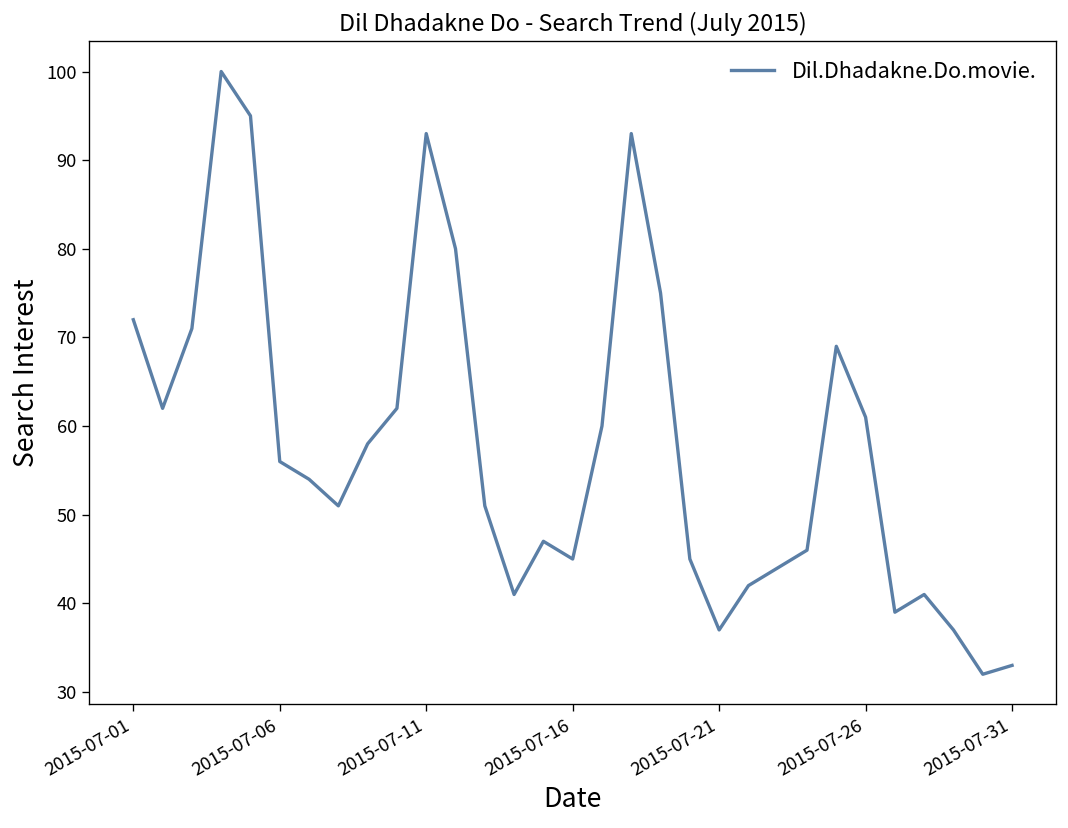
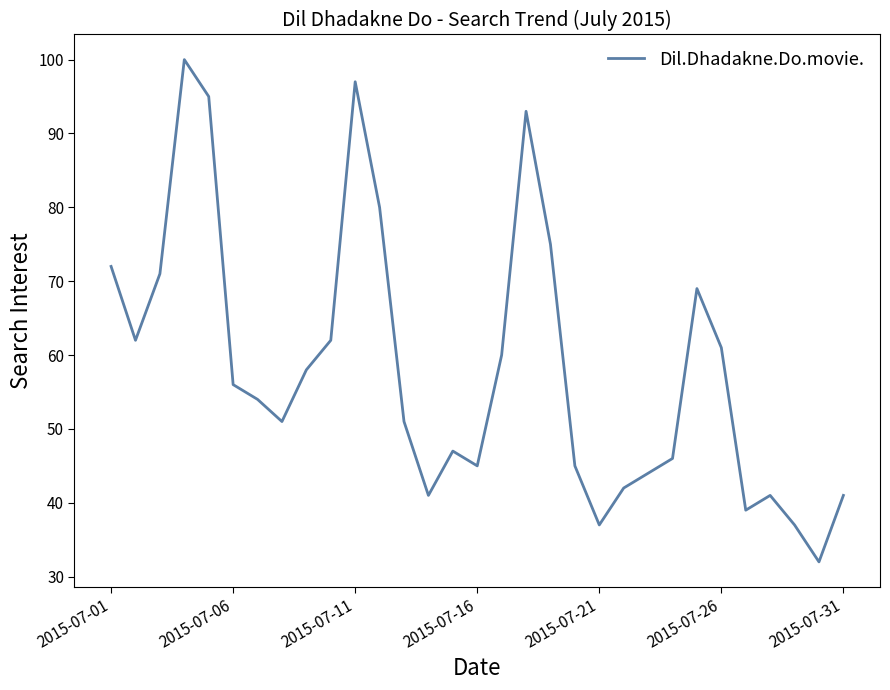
2015-07-11: 93 -> 97
2015-07-31: 33 -> 41
